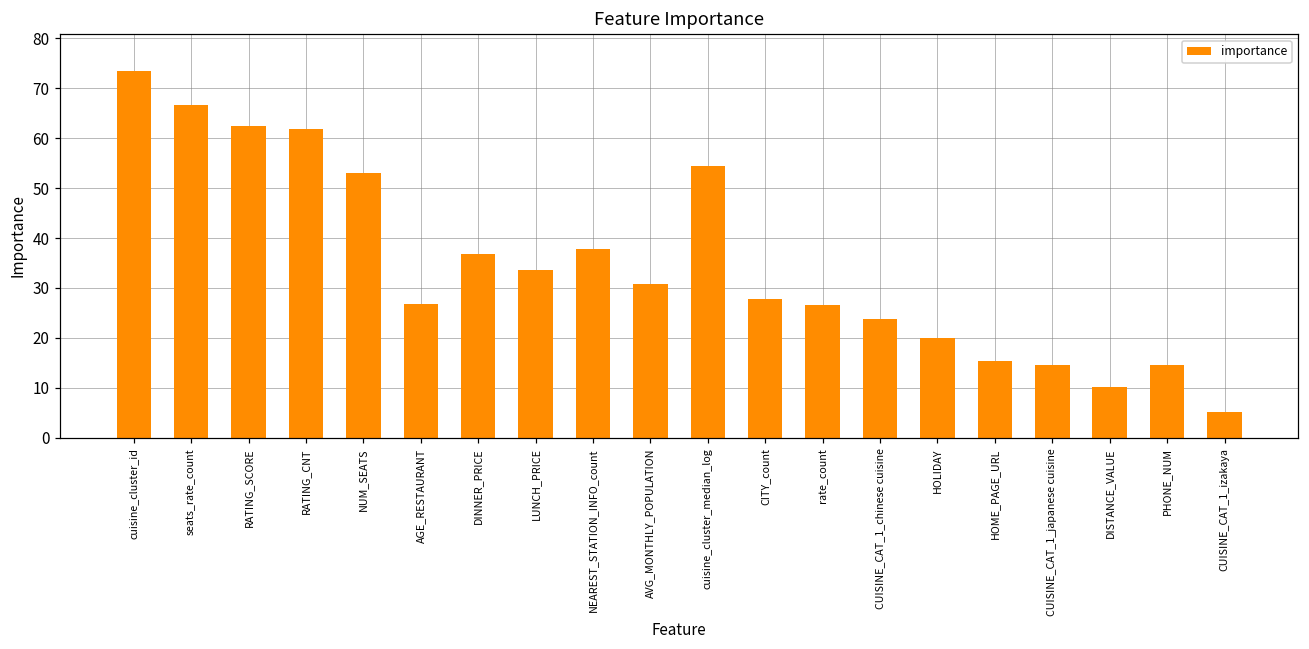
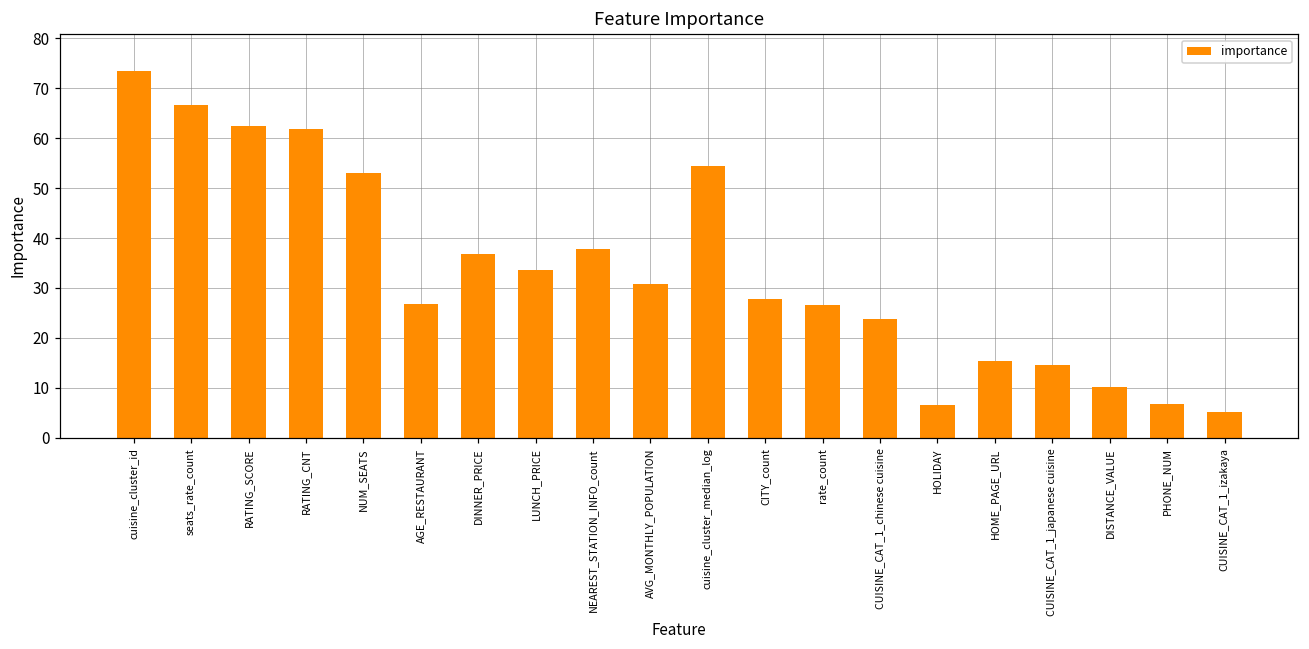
HOLIDAY: 20 -> 7
PHONE_NUM: 15 -> 7
